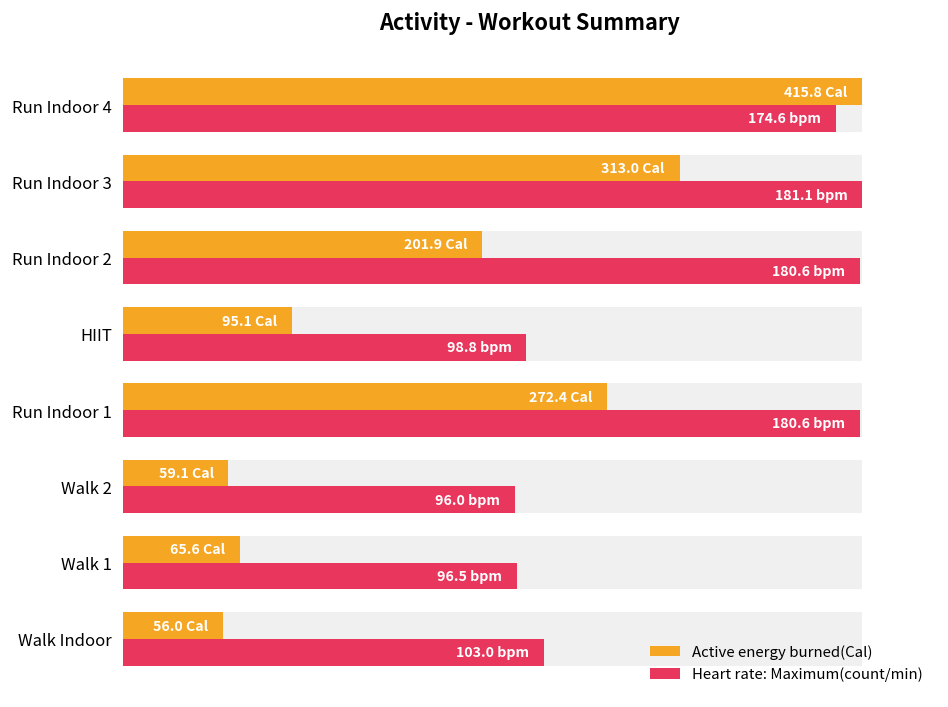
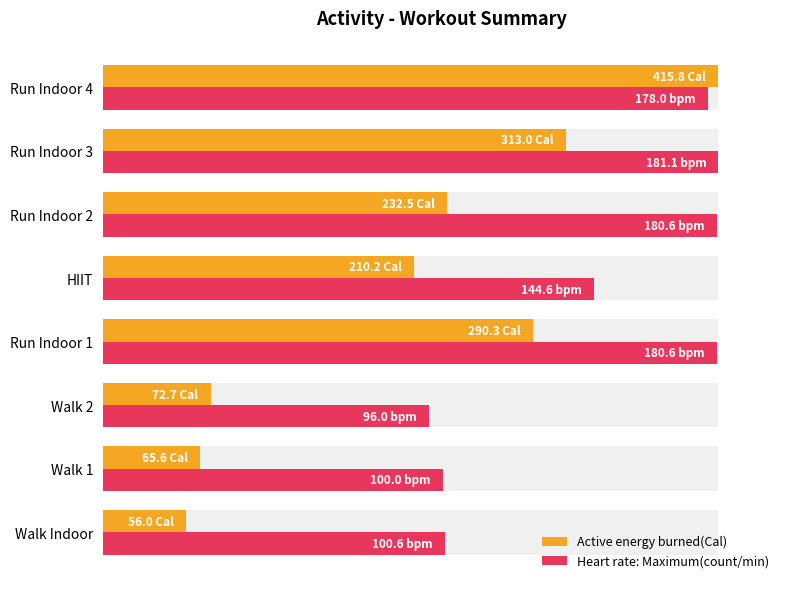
Heart rate: Maximum(count/min), Run Indoor 4: 174.6 -> 178.0
Active energy burned(Cal), Run Indoor 2: 201.9 -> 232.5
Active energy burned(Cal), HIIT: 95.1 -> 210.2
Heart rate: Maximum(count/min), HIIT: 98.8 -> 144.6
Active energy burned(Cal), Run Indoor 1: 272.4 -> 290.3
Active energy burned(Cal), Walk 2: 59.1 -> 72.7
Heart rate: Maximum(count/min), Walk 1: 96.5 -> 100.0
Heart rate: Maximum(count/min), Walk Indoor: 103.0 -> 100.6
